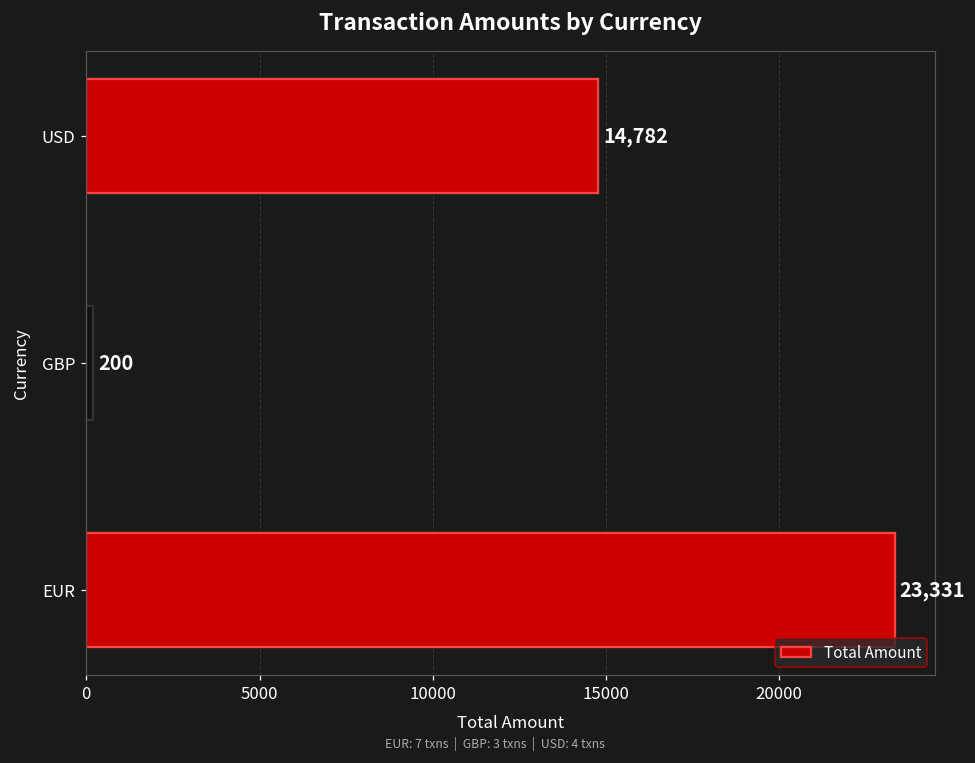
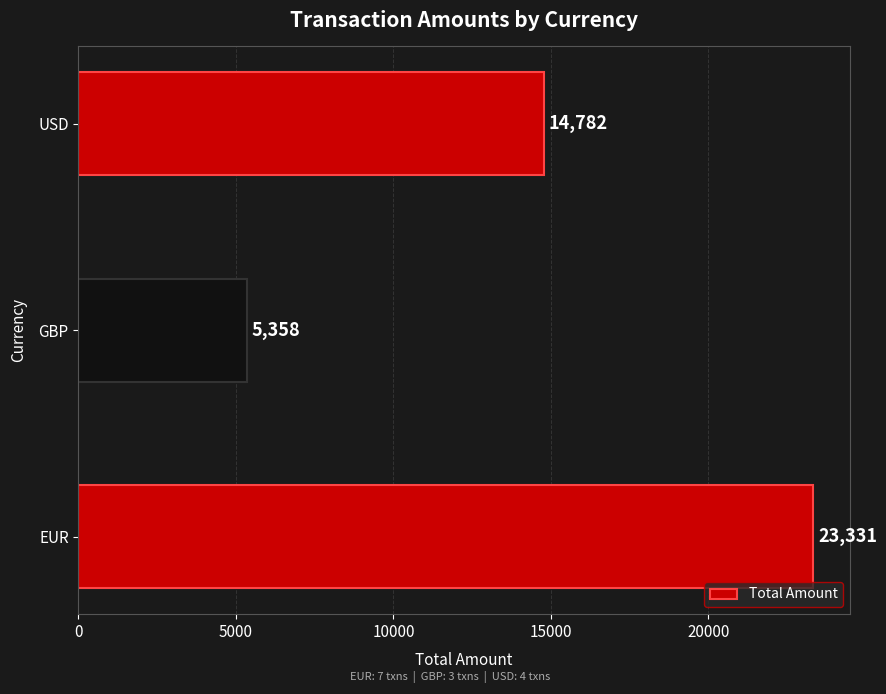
GBP: 200 -> 5,358
